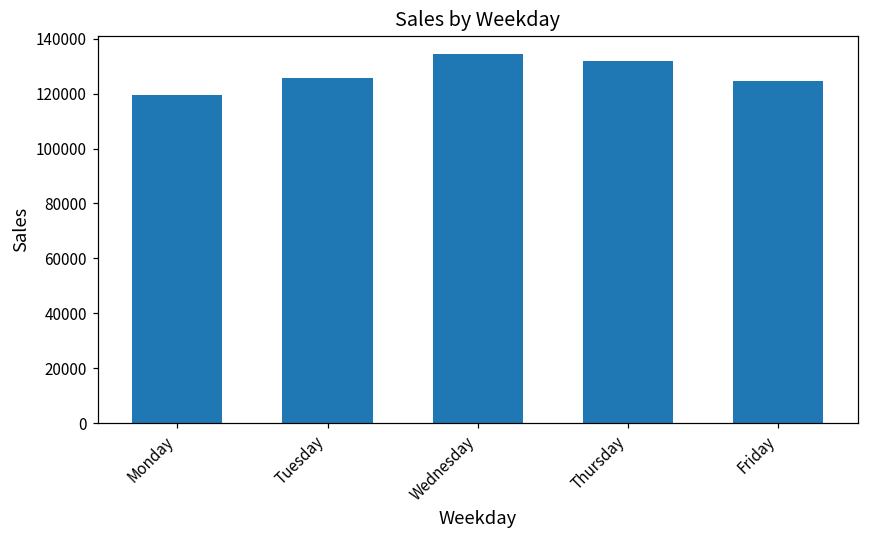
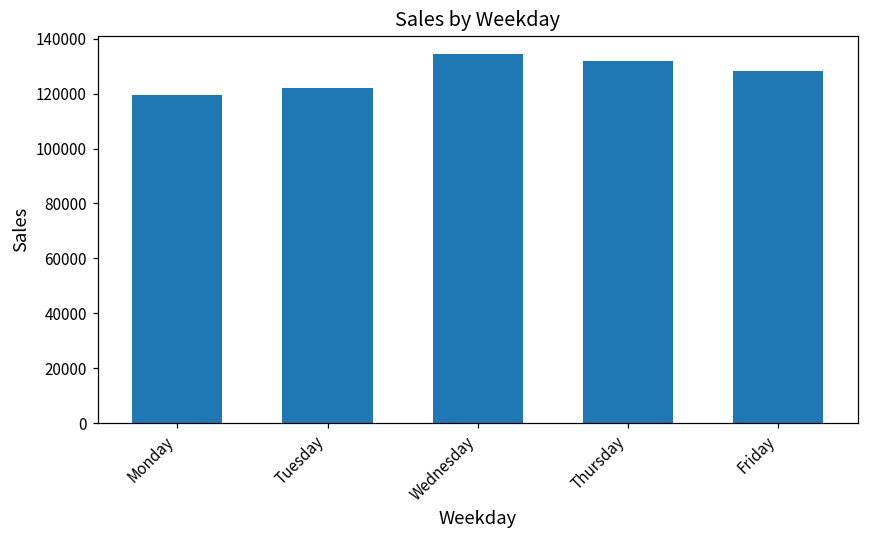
Tuesday: 126000 -> 122000
Friday: 125000 -> 128000
